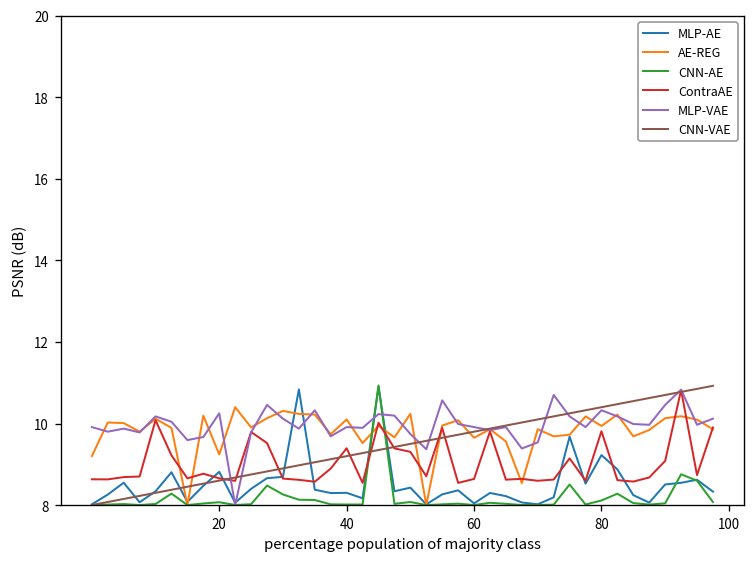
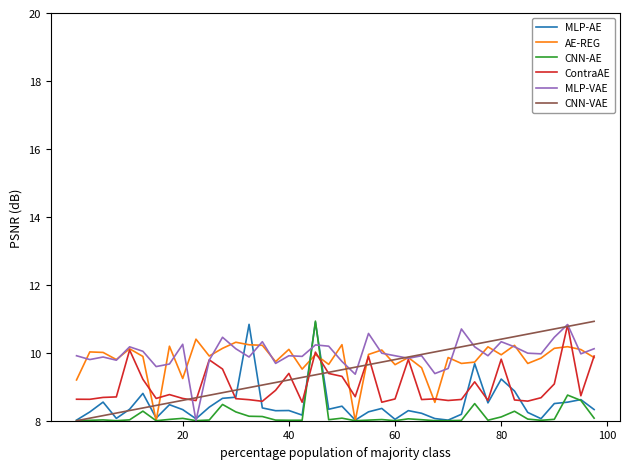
MLP-AE, 20: 8.8 -> 8.3
